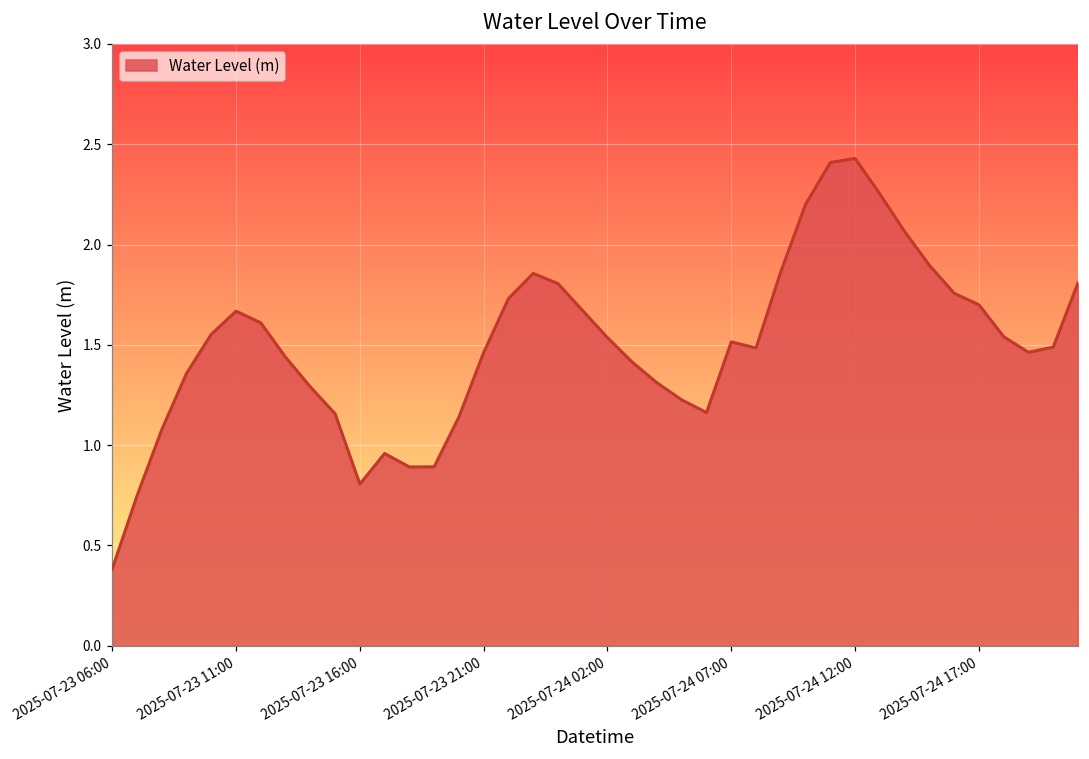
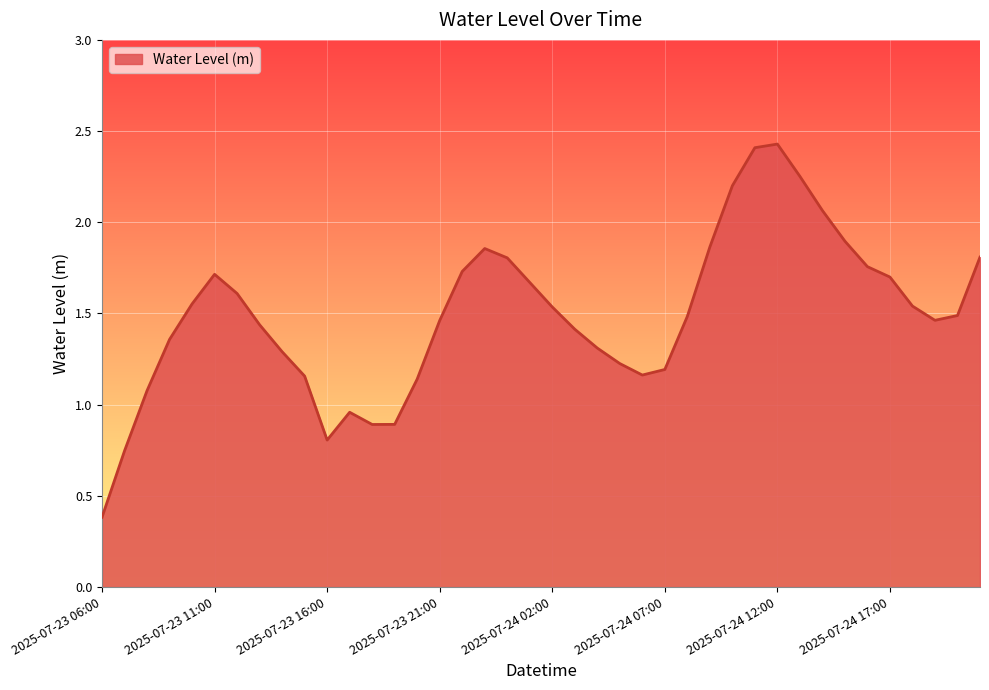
2025-07-23 11:00: 1.67 -> 1.71
2025-07-24 07:00: 1.51 -> 1.19
